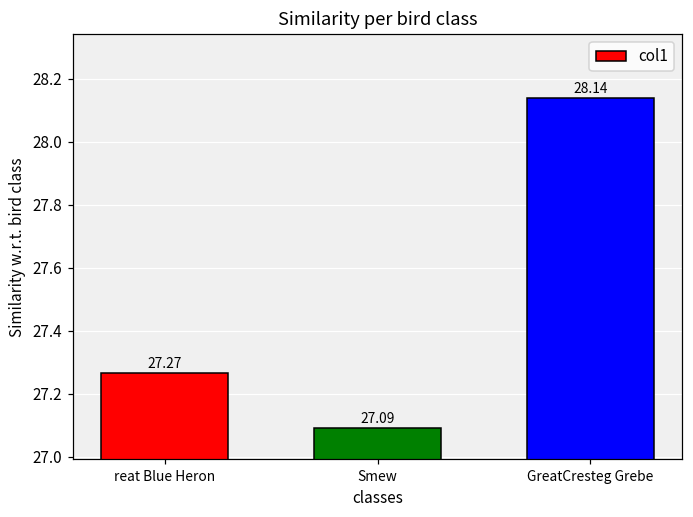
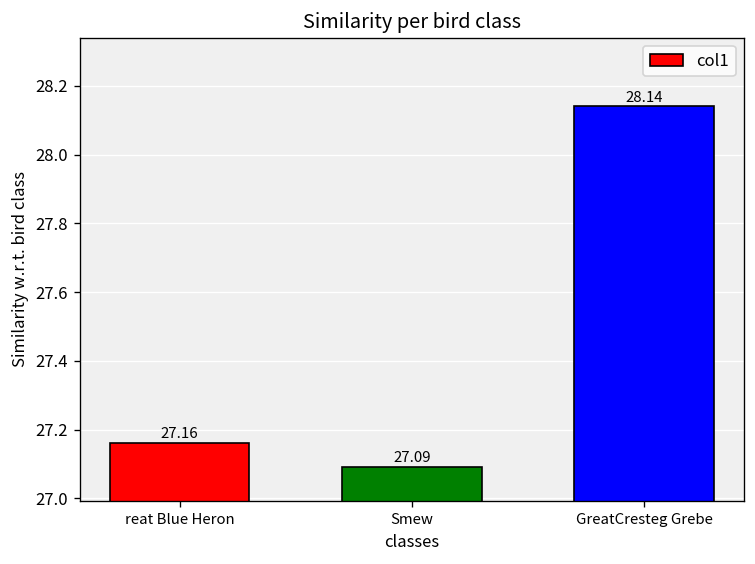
reat Blue Heron: 27.27 -> 27.16
